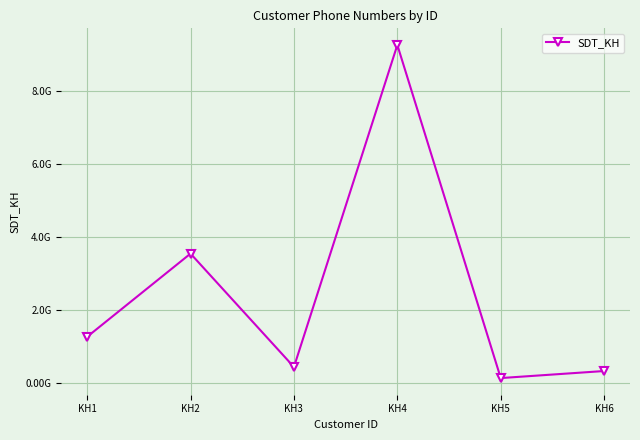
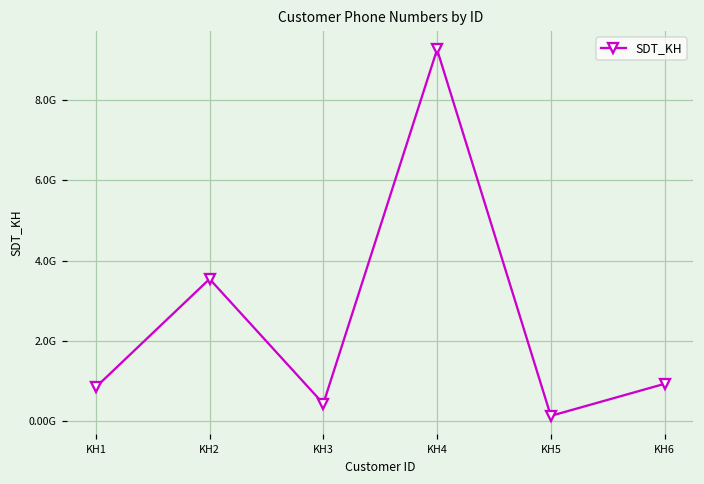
KH1: 1300000000 -> 800000000
KH6: 300000000 -> 900000000
